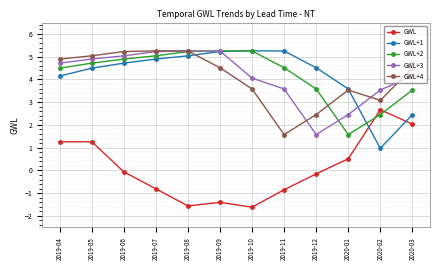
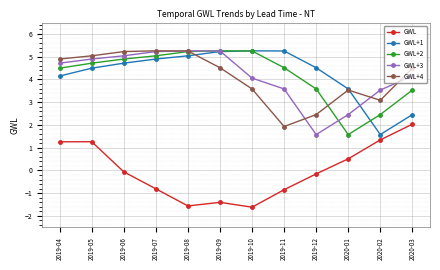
GWL+4, 2019-11: 1.6 -> 1.9
GWL, 2020-02: 2.7 -> 1.3
GWL+1, 2020-02: 1.0 -> 1.6
